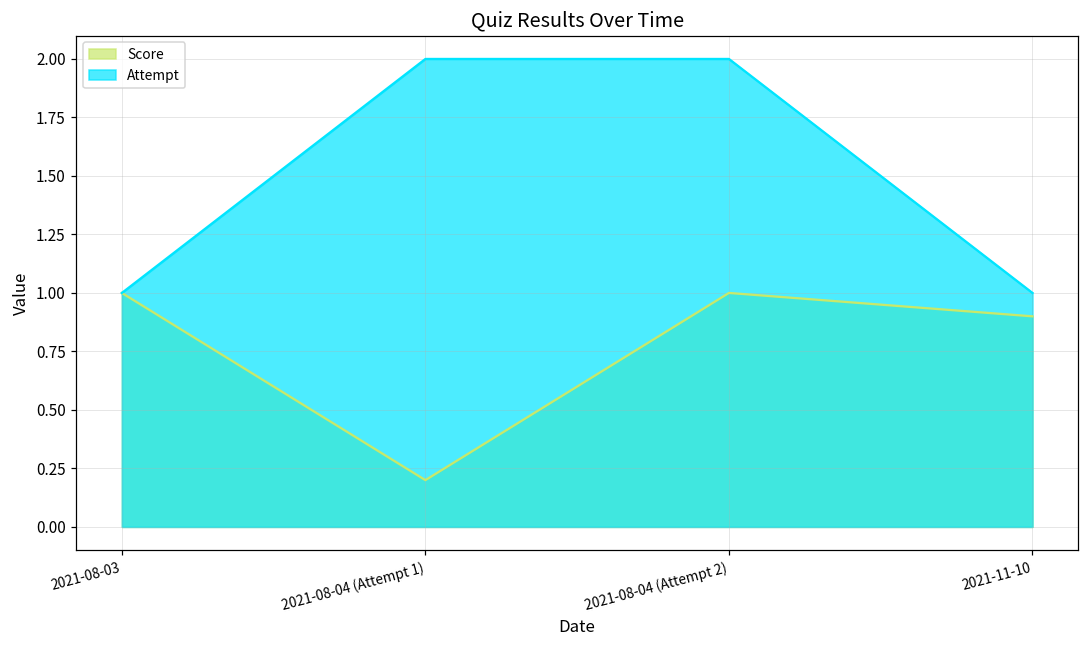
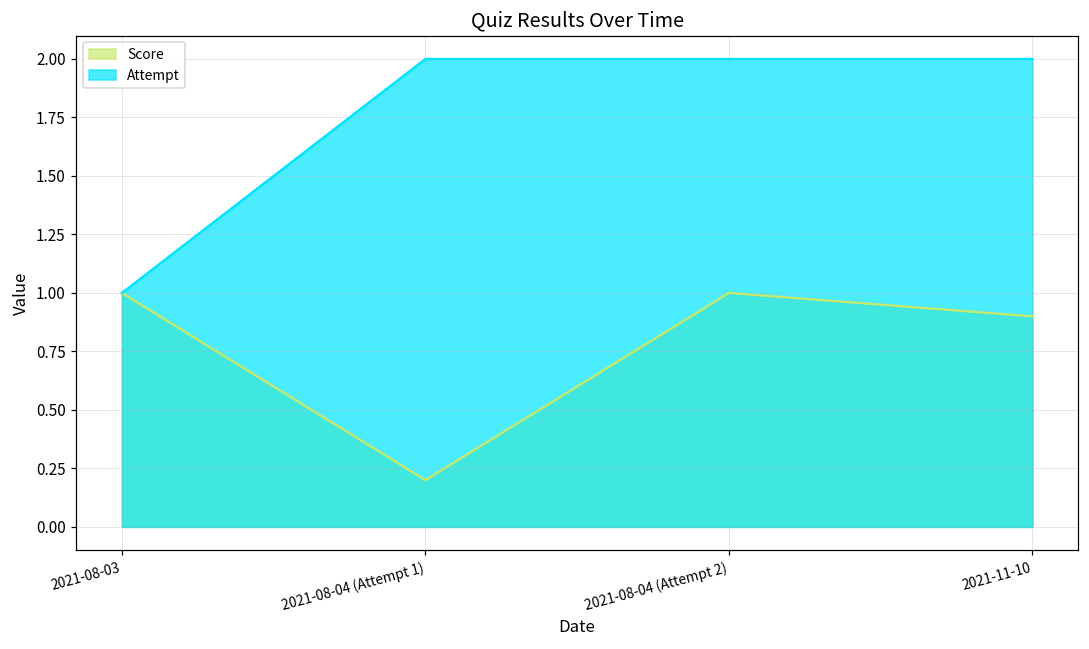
Attempt, 2021-11-10: 1 -> 2
